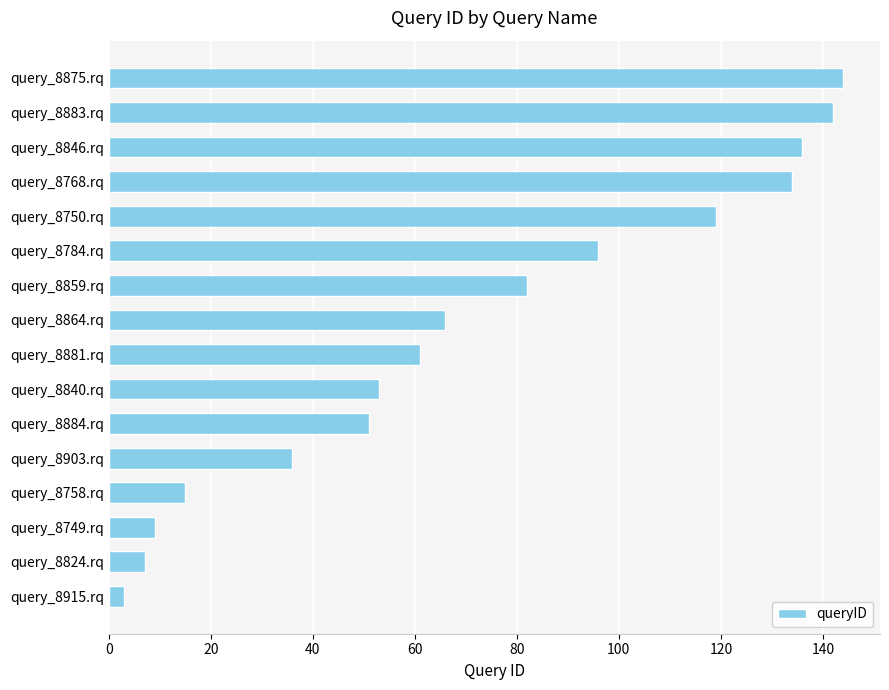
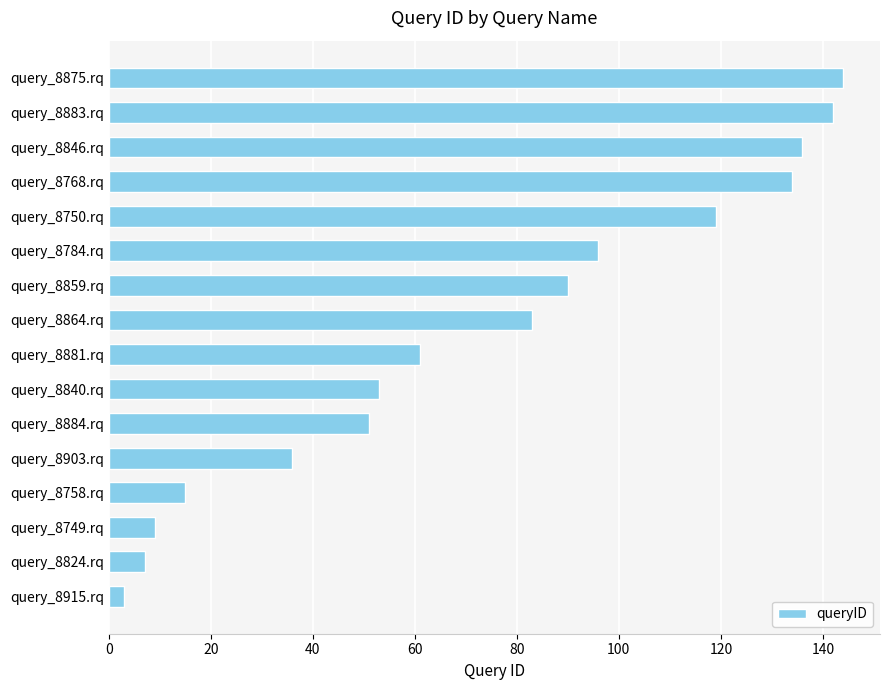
query_8859.rq: 82 -> 90
query_8864.rq: 66 -> 83
